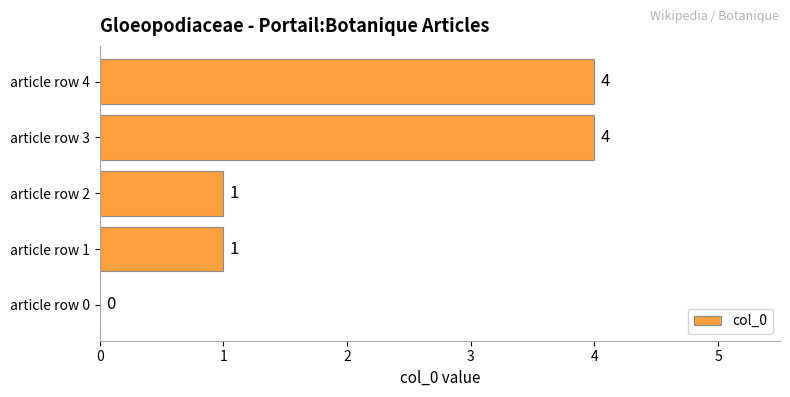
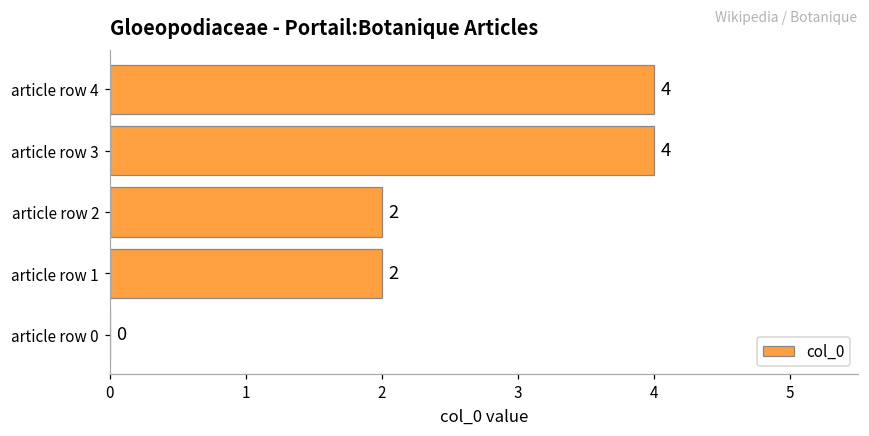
article row 2: 1 -> 2
article row 1: 1 -> 2
